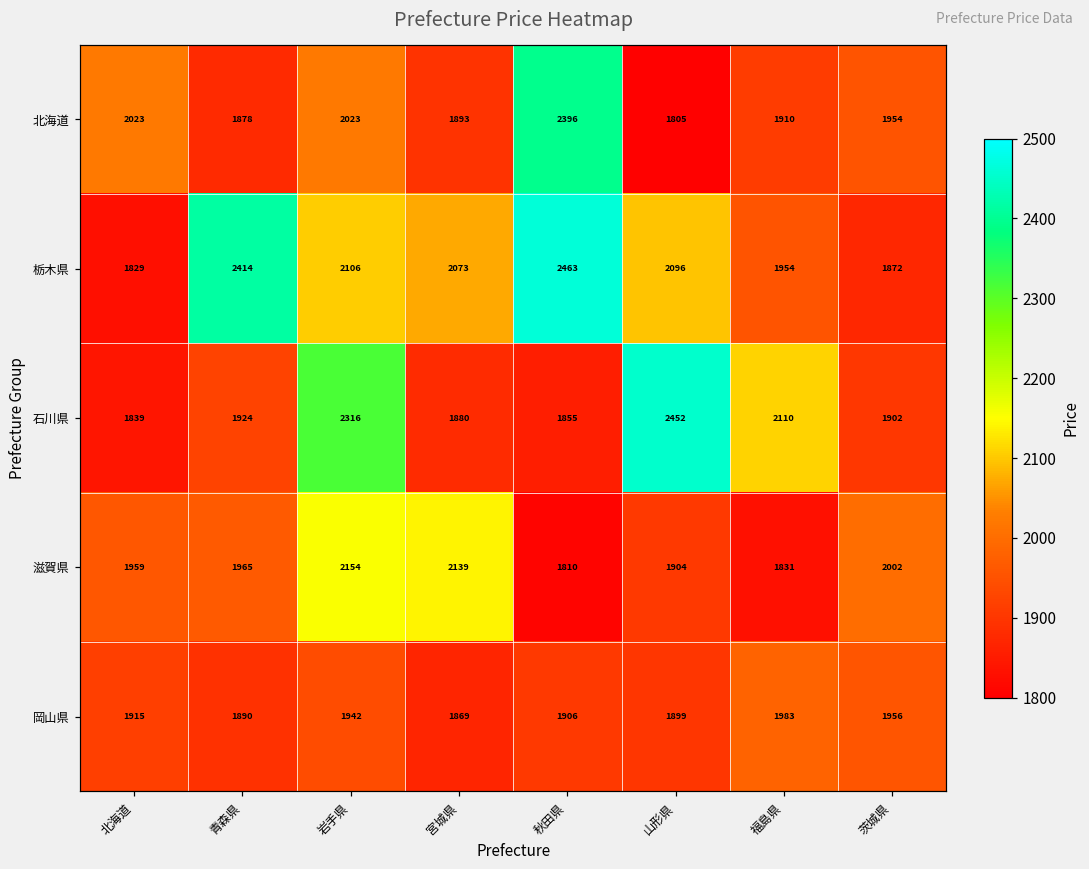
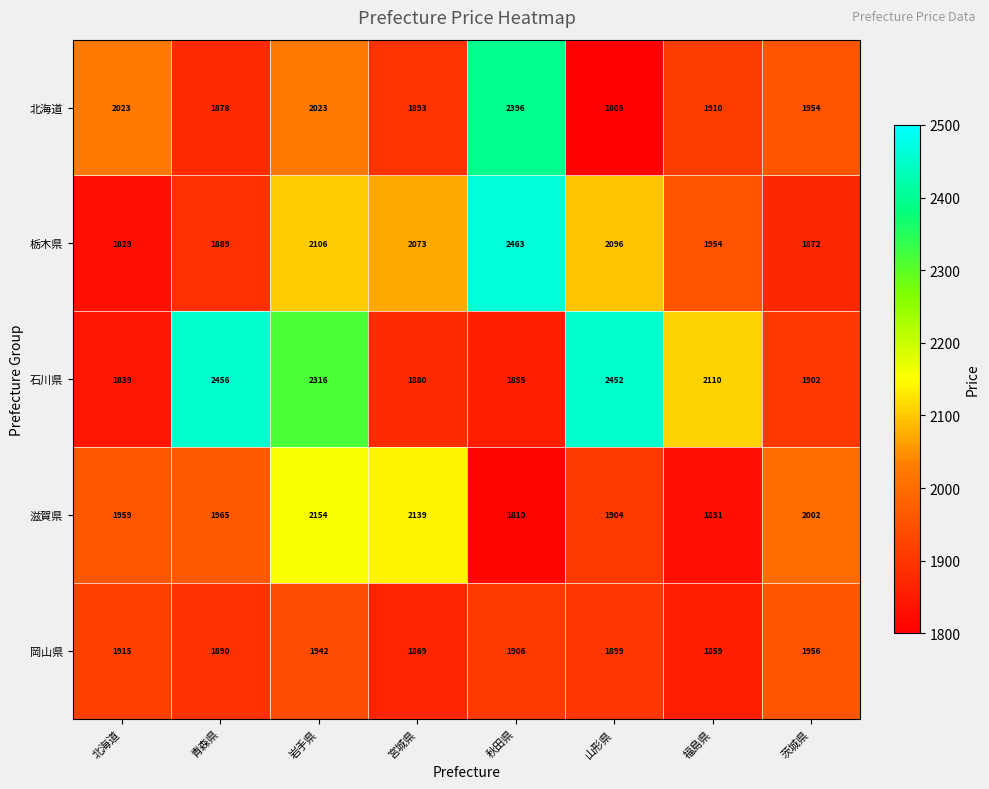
栃木県, 青森県: 2414 -> 1889
石川県, 青森県: 1924 -> 2456
岡山県, 福島県: 1983 -> 1859
